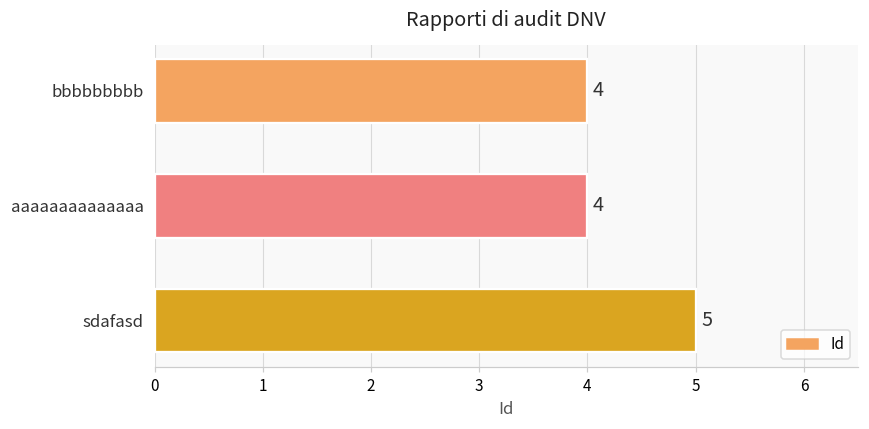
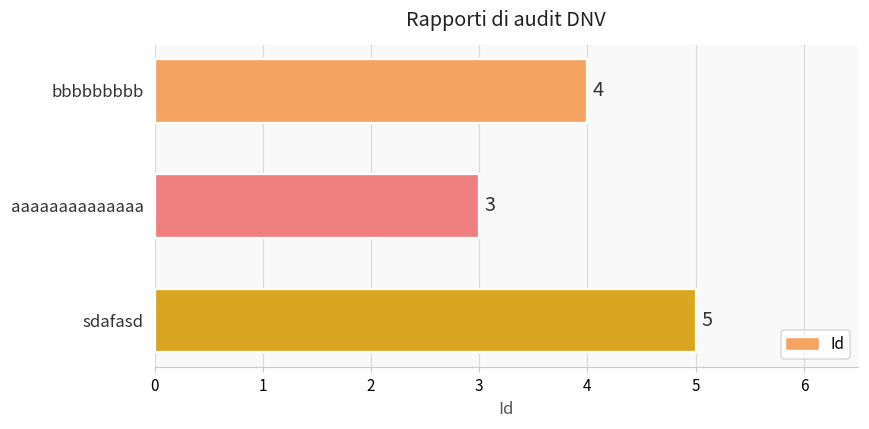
aaaaaaaaaaaaaa: 4 -> 3
